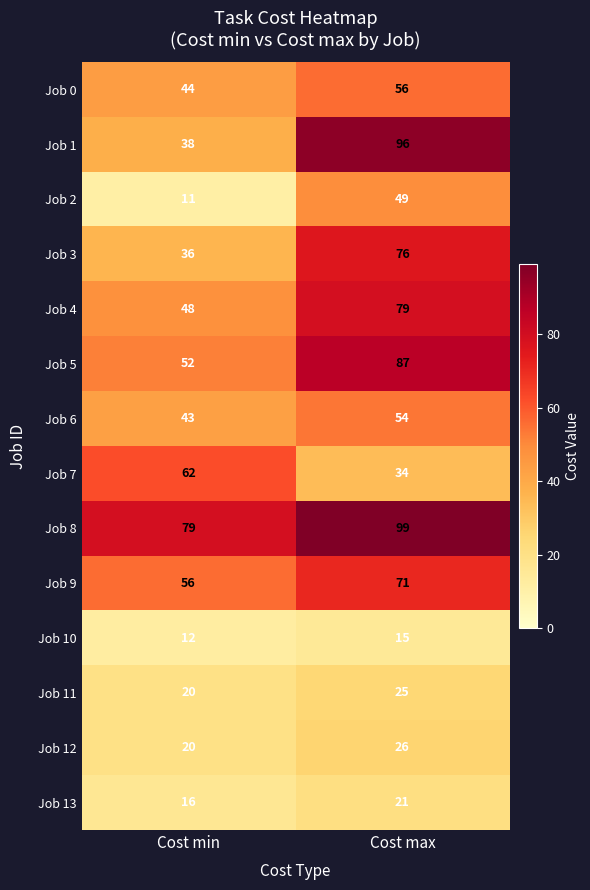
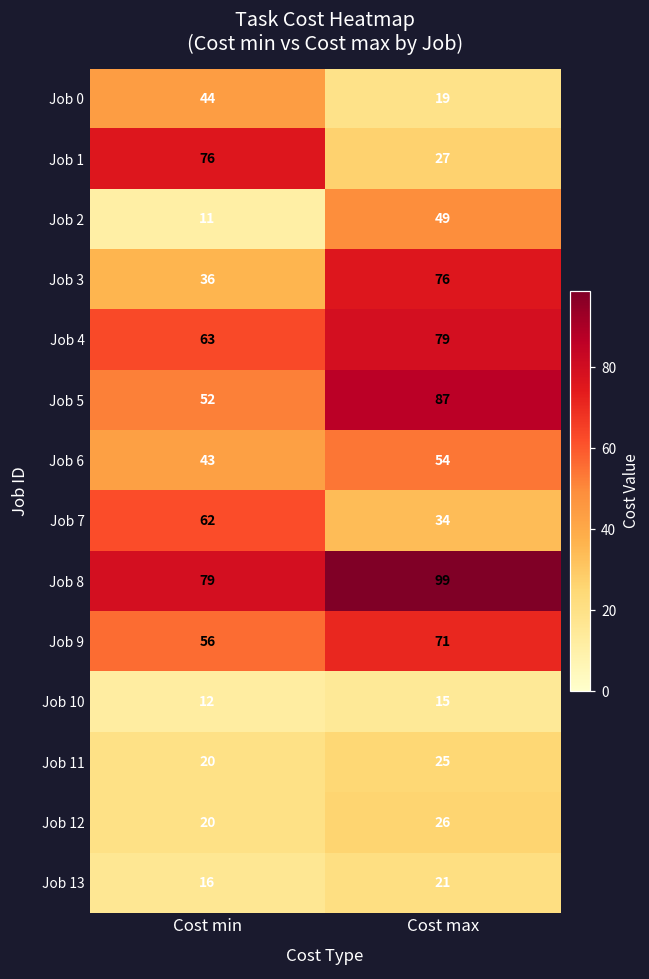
Job 0, Cost max: 56 -> 19
Job 1, Cost min: 38 -> 76
Job 1, Cost max: 96 -> 27
Job 4, Cost min: 48 -> 63
